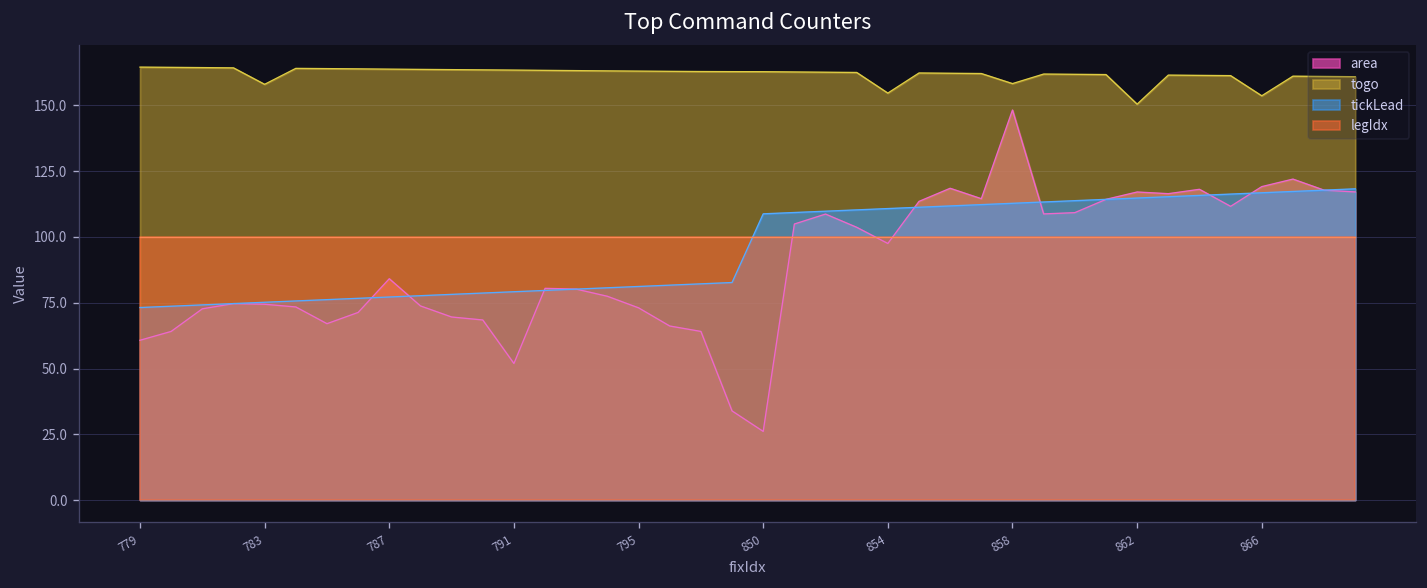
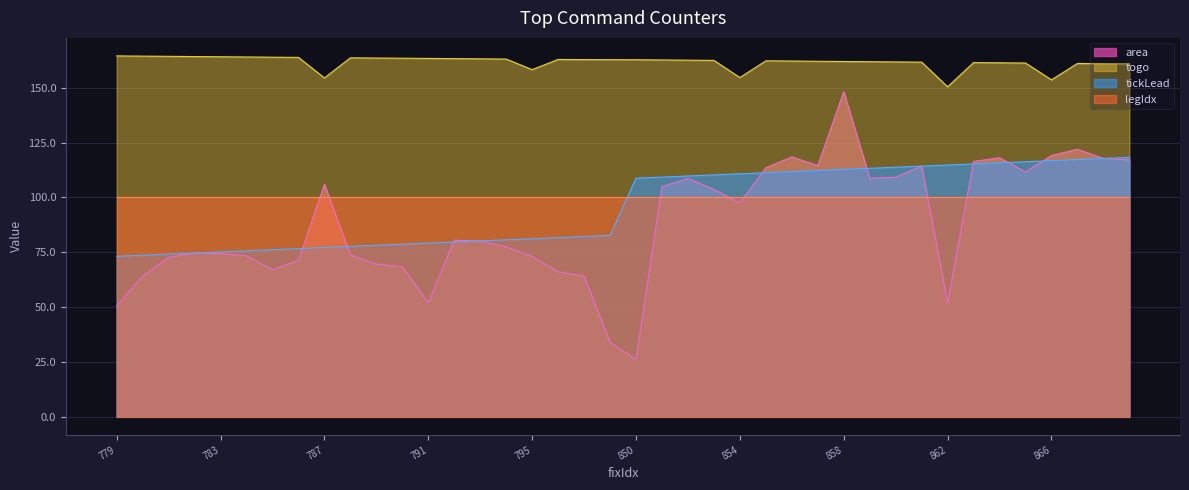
area, 779: 61 -> 51
togo, 783: 158 -> 164
area, 787: 84 -> 106
togo, 787: 164 -> 154
togo, 795: 163 -> 158
togo, 858: 158 -> 162
area, 862: 117 -> 52
